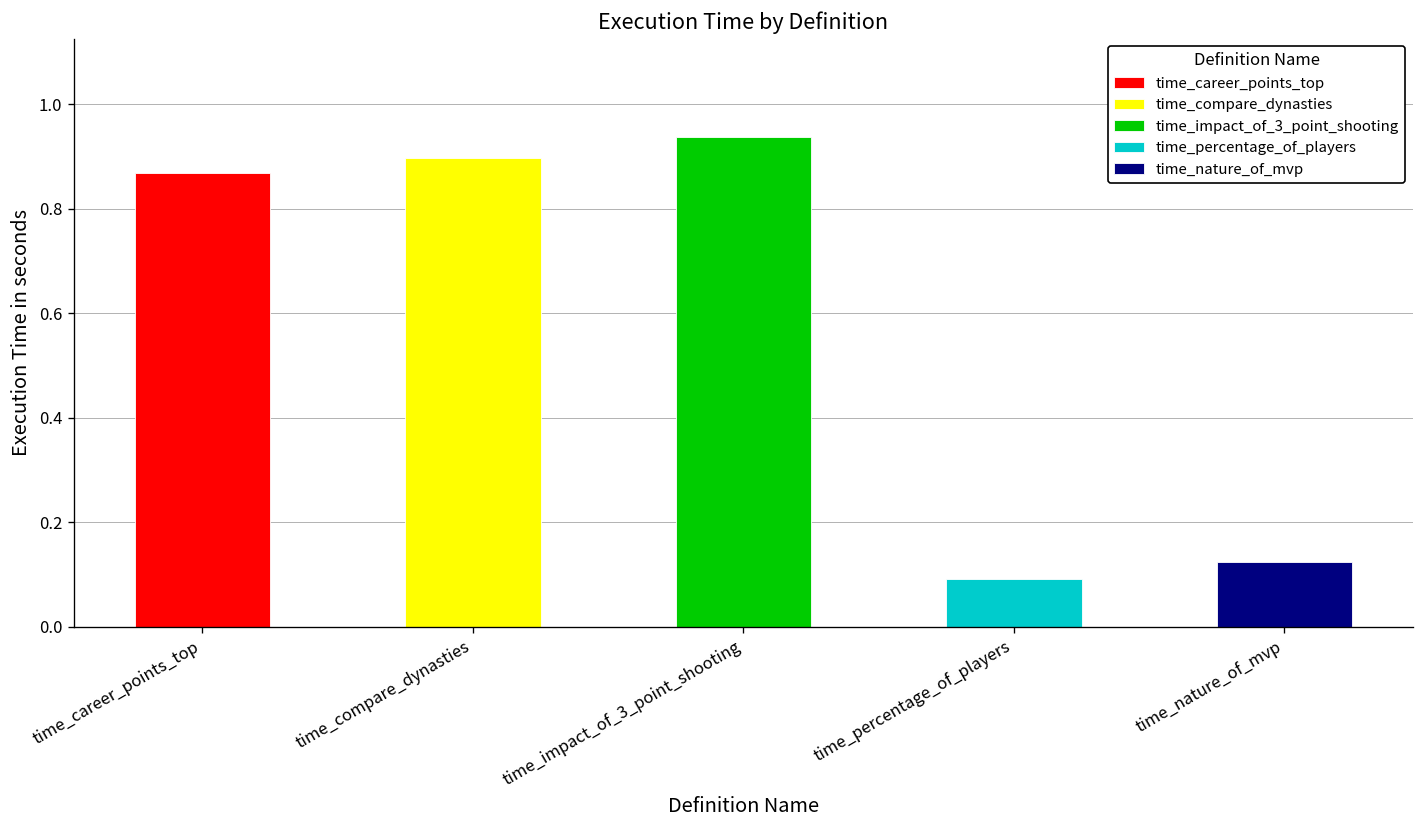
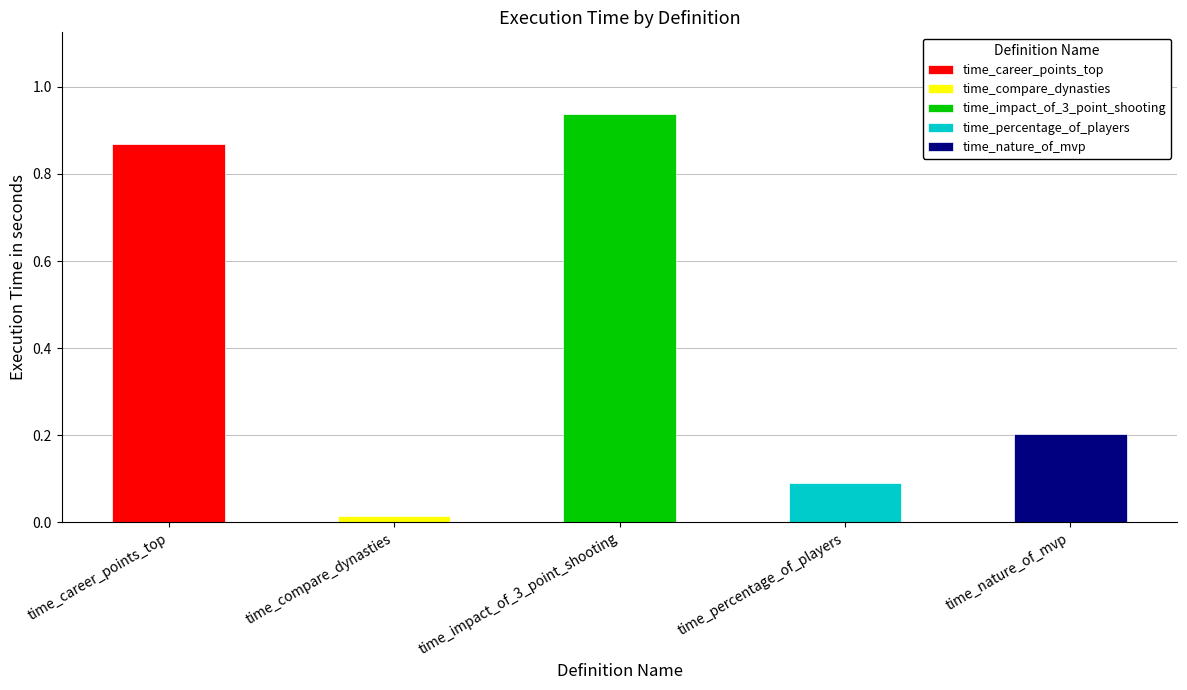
time_compare_dynasties: 0.90 -> 0.02
time_nature_of_mvp: 0.12 -> 0.20
